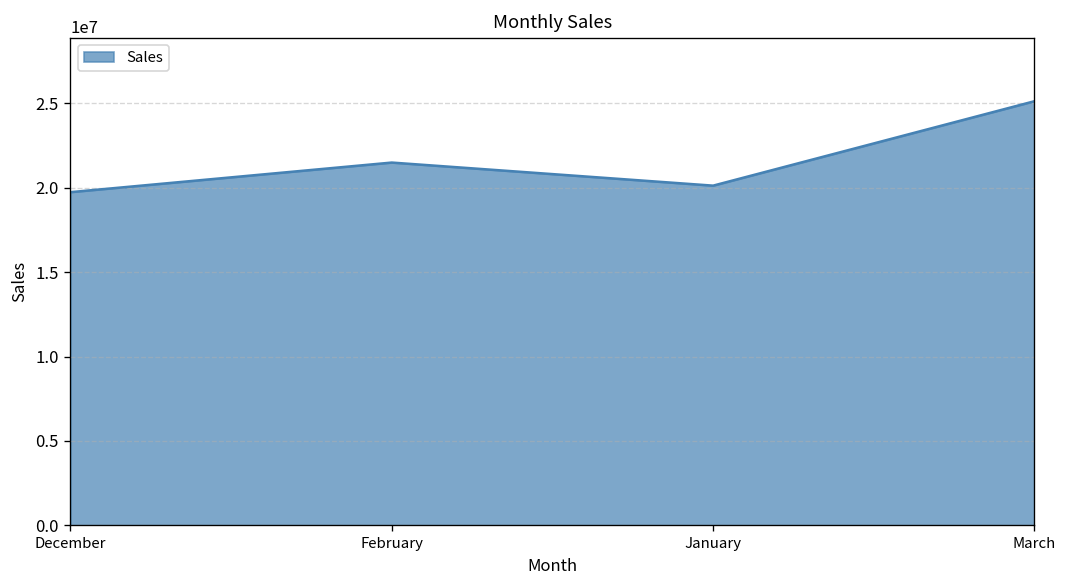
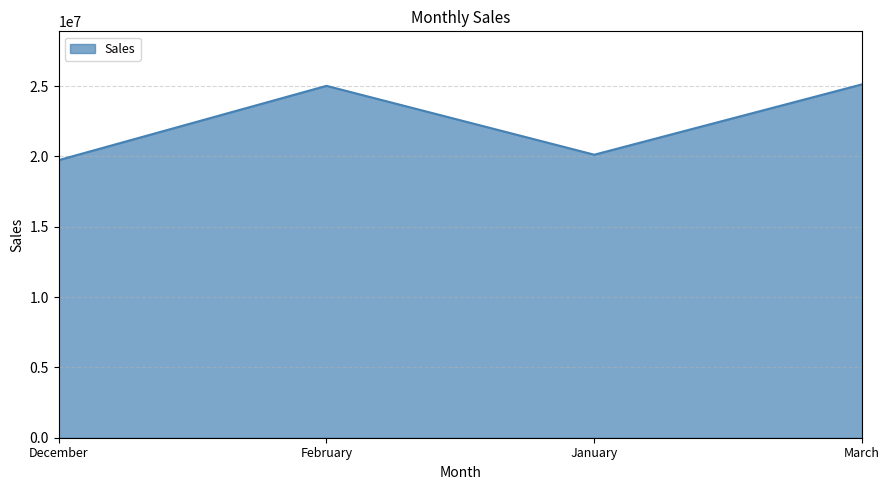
February: 21500000 -> 25000000
